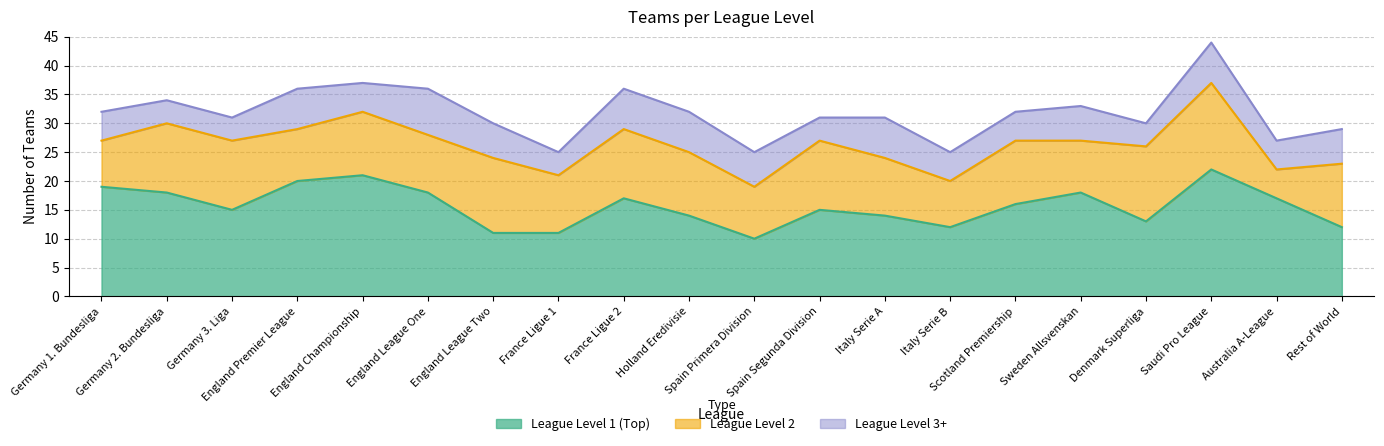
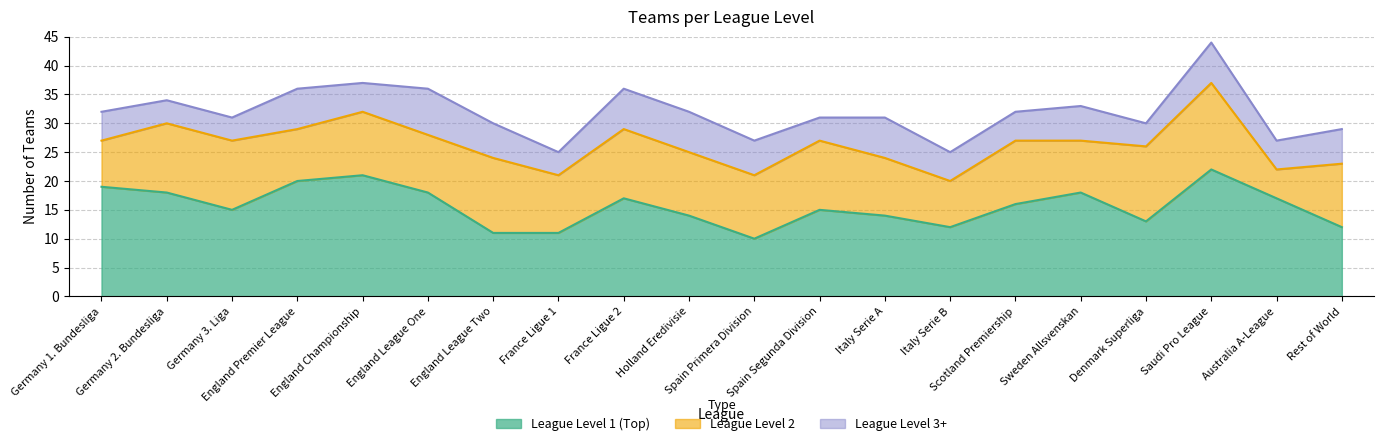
League Level 2, Spain Primera Division: 9 -> 11
